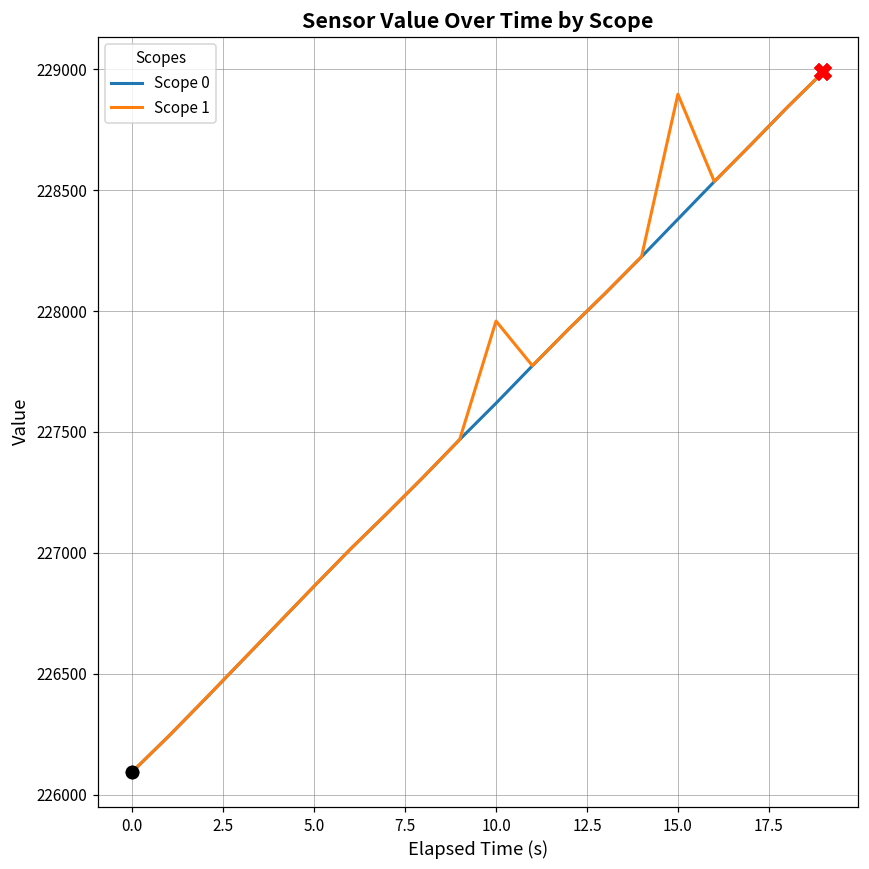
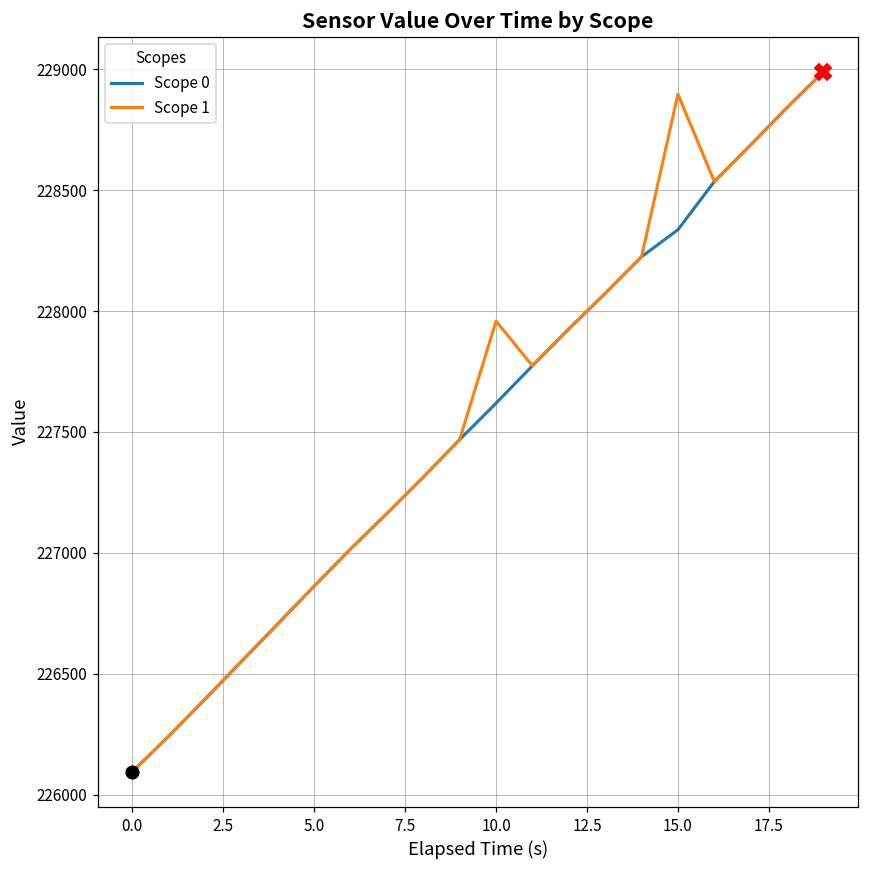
Scope 0, 15.0: 228380 -> 228340
